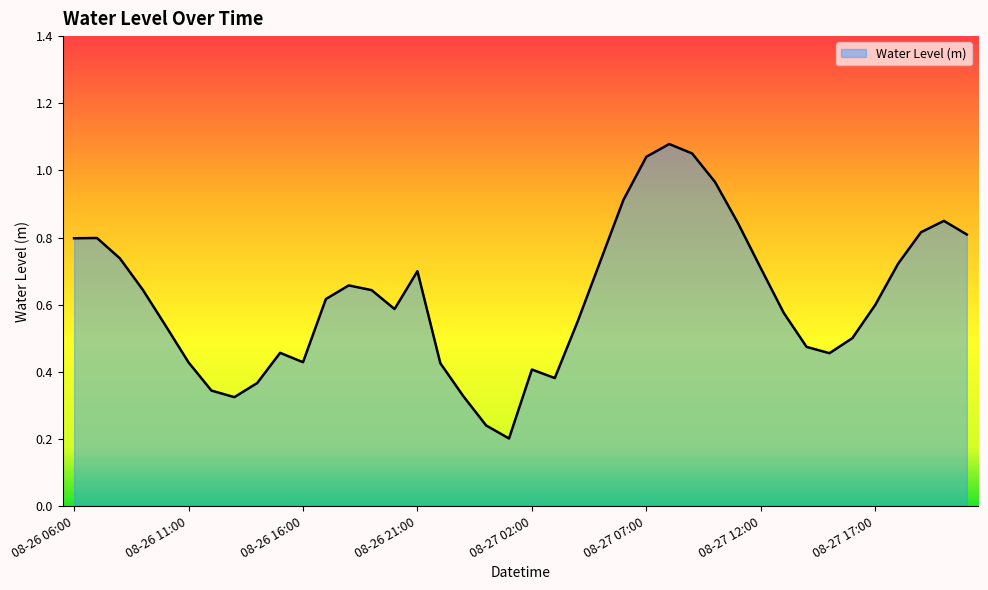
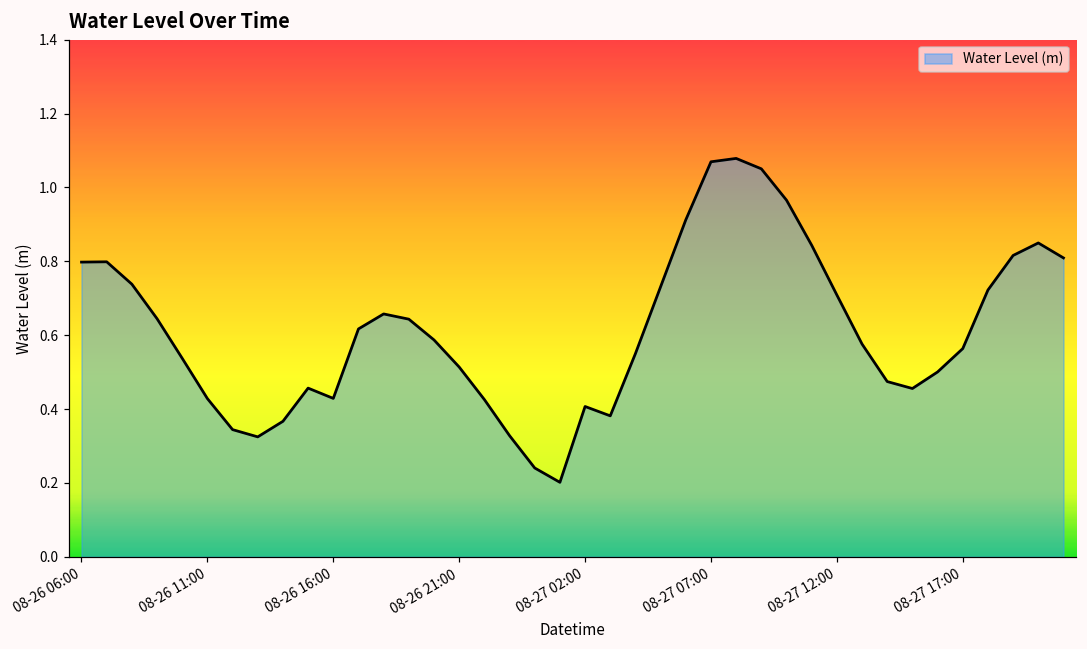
08-26 21:00: 0.70 -> 0.51
08-27 07:00: 1.04 -> 1.07
08-27 17:00: 0.60 -> 0.56
